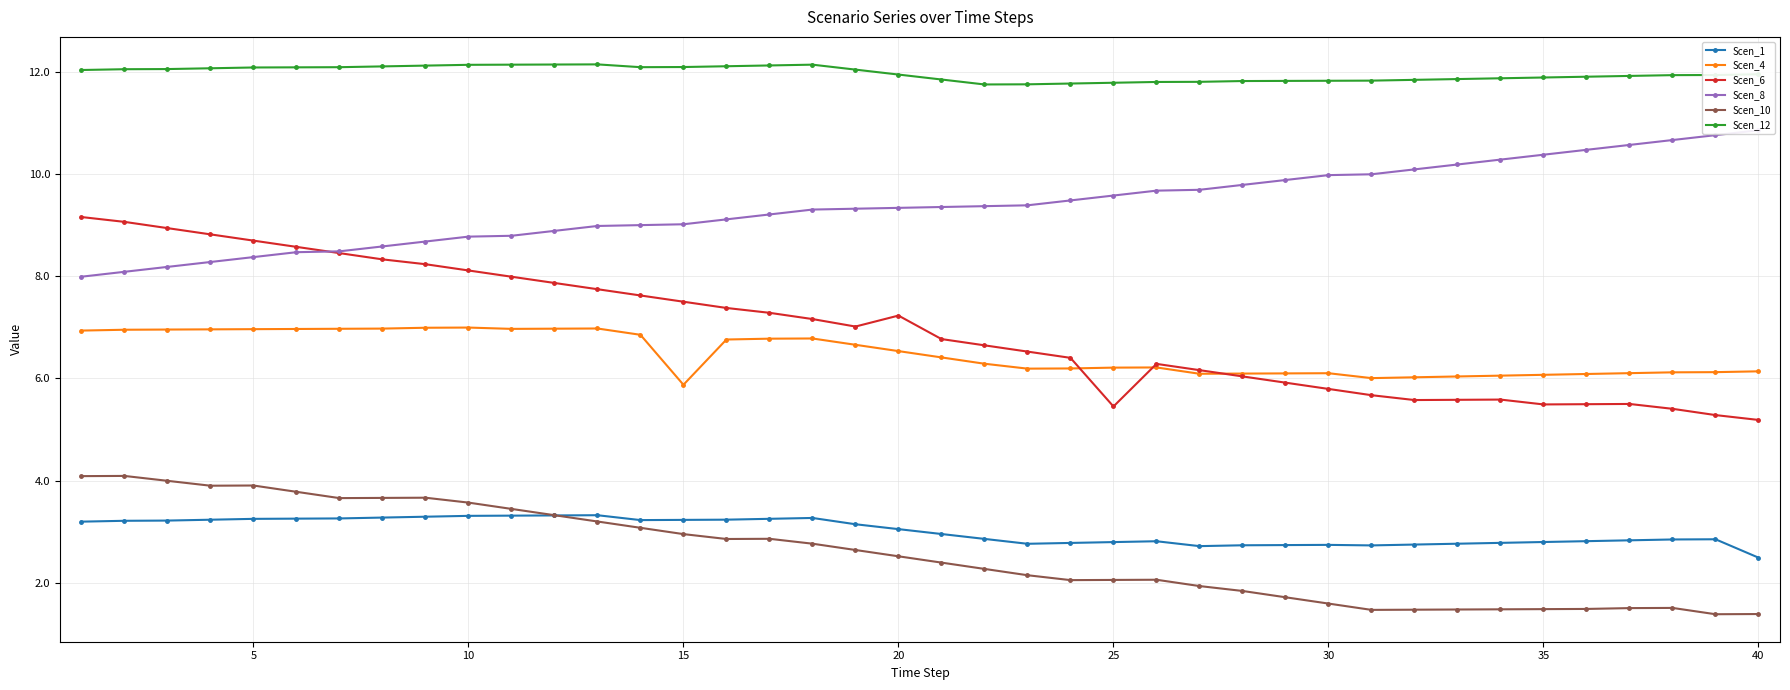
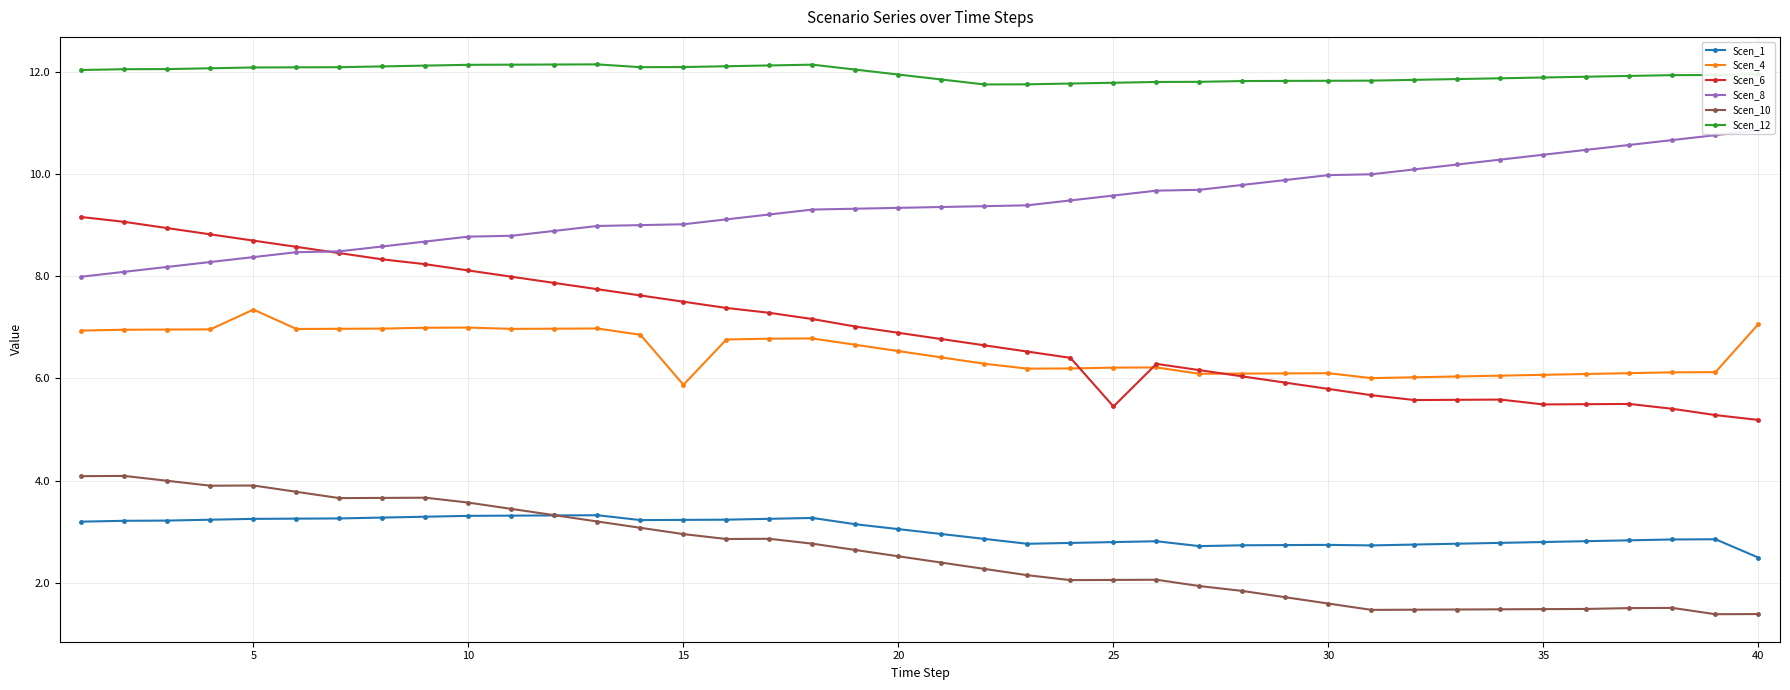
Scen_4, 5: 7.0 -> 7.3
Scen_6, 20: 7.2 -> 6.9
Scen_4, 40: 6.1 -> 7.1
